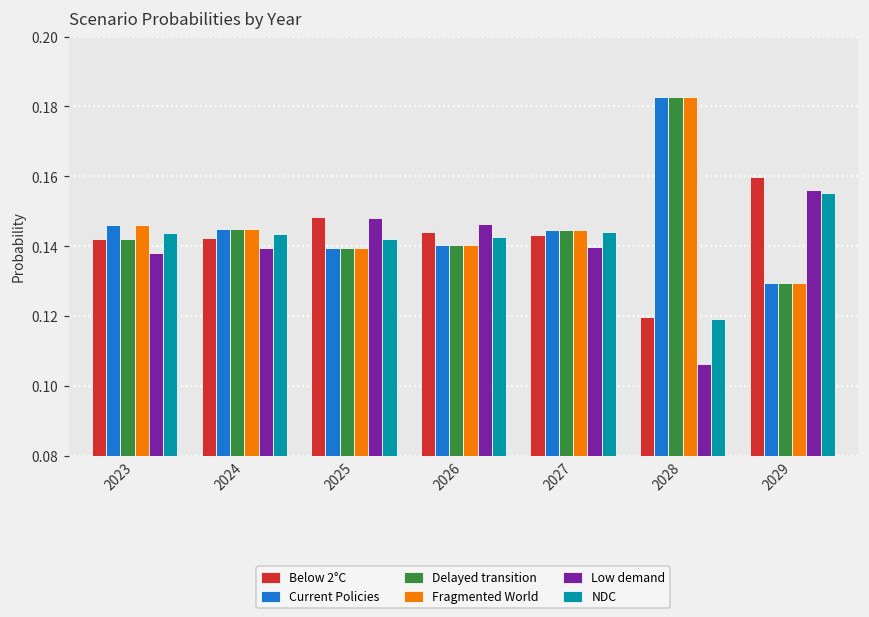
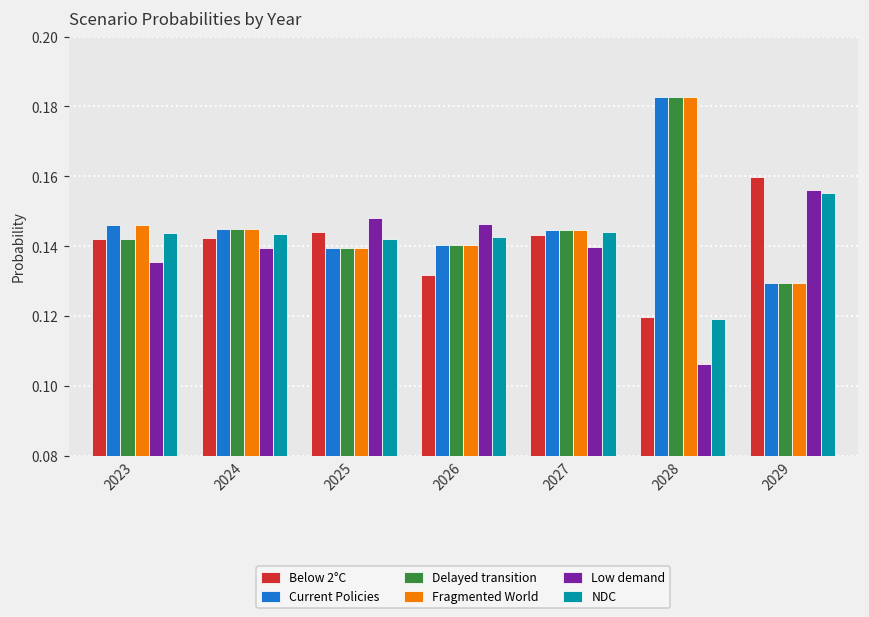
Low demand, 2023: 0.138 -> 0.135
Below 2°C, 2025: 0.148 -> 0.144
Below 2°C, 2026: 0.144 -> 0.132
